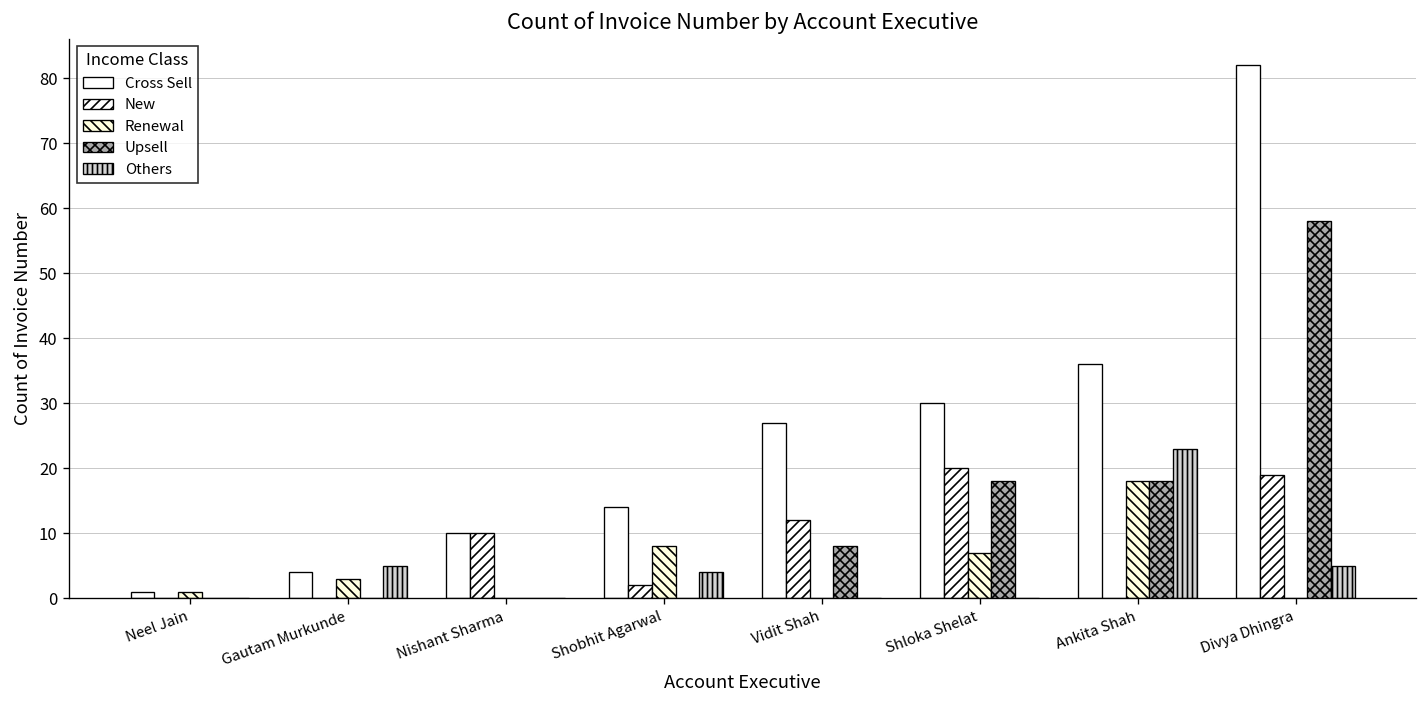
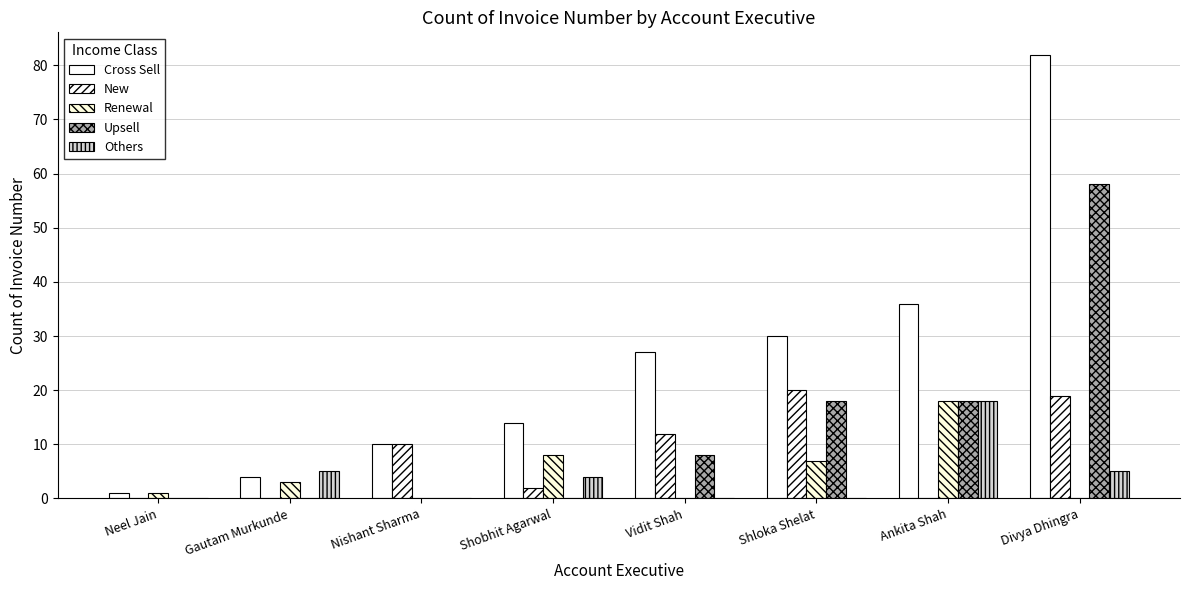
Others, Ankita Shah: 23 -> 18
